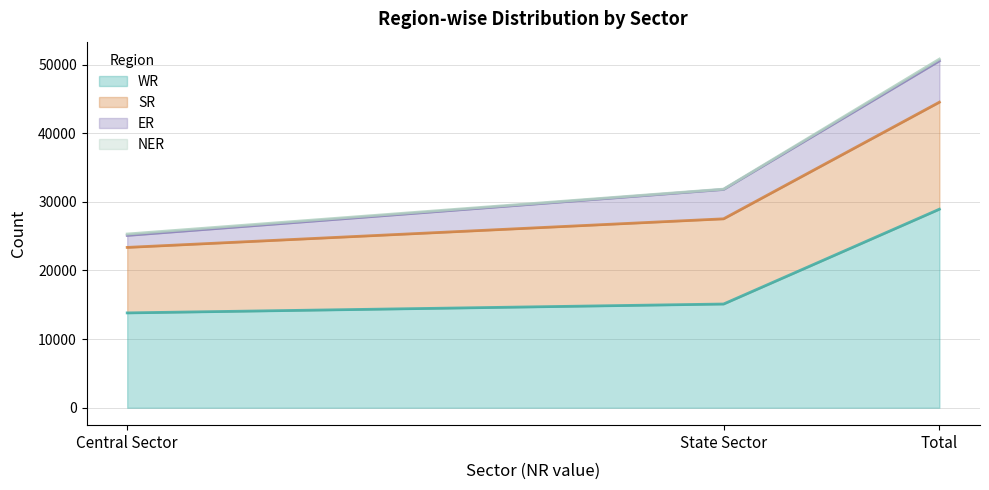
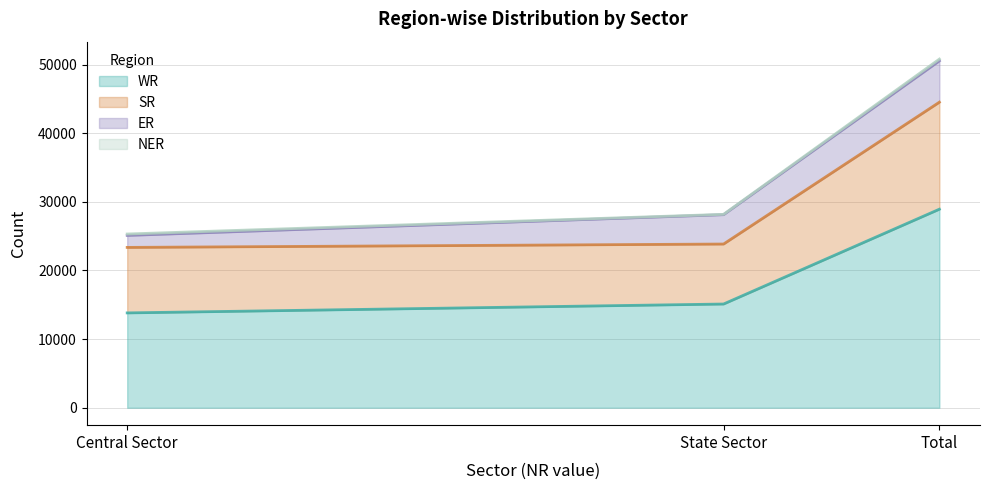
SR, State Sector: 12000 -> 9000
